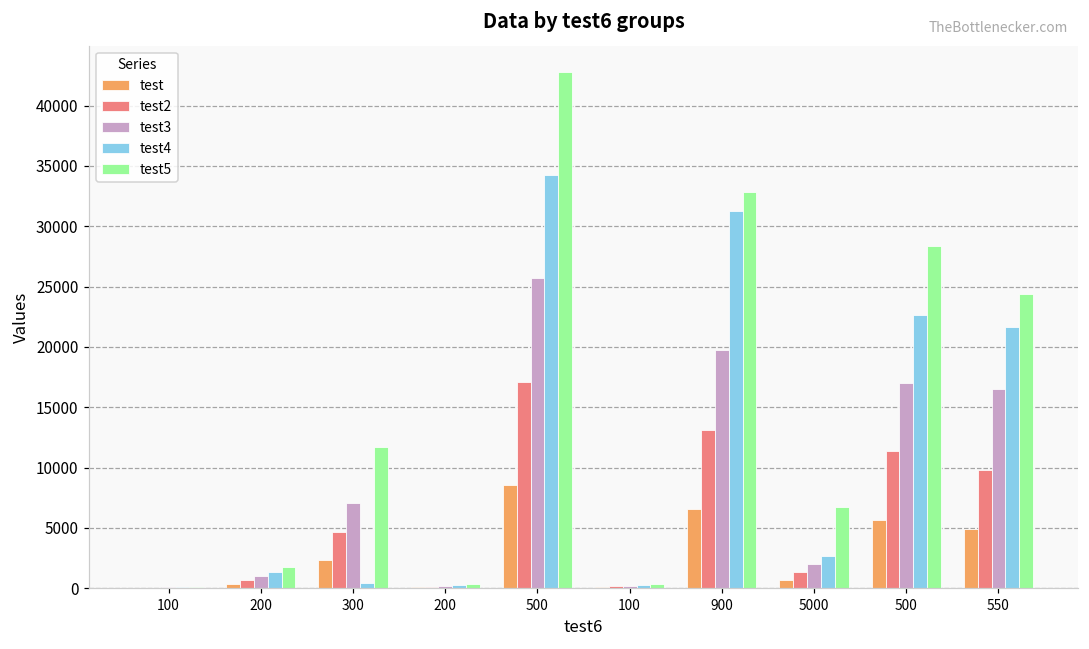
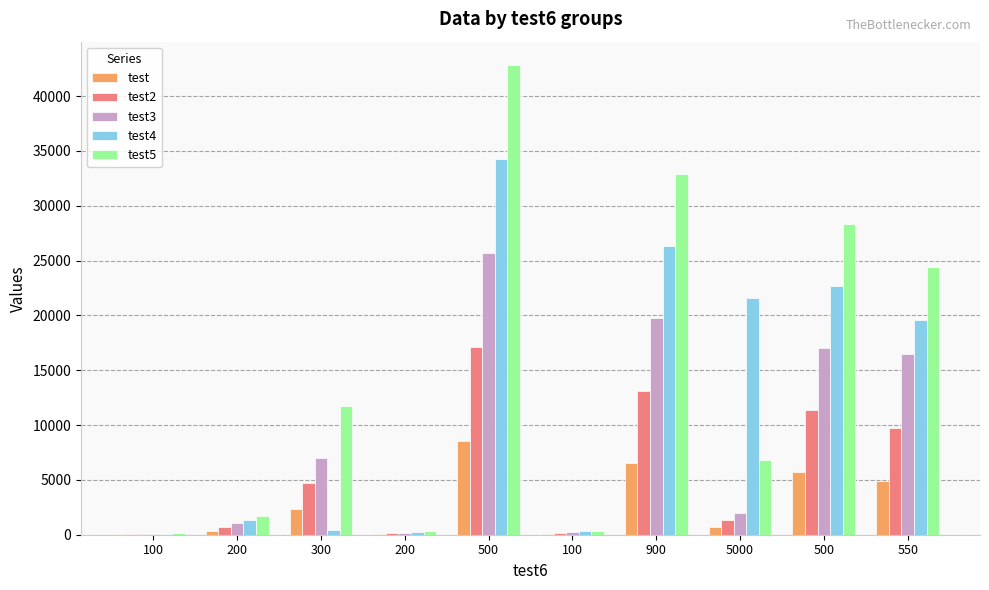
test4, 900: 31300 -> 26300
test4, 5000: 2700 -> 21600
test4, 550: 21700 -> 19500
